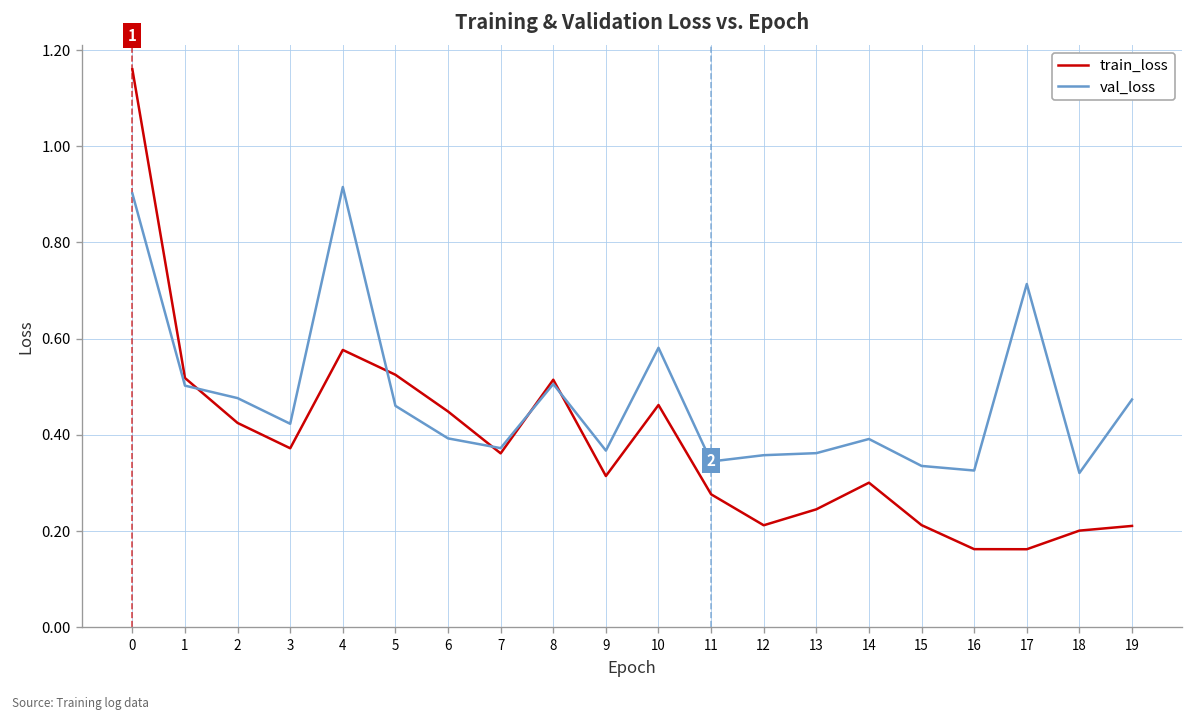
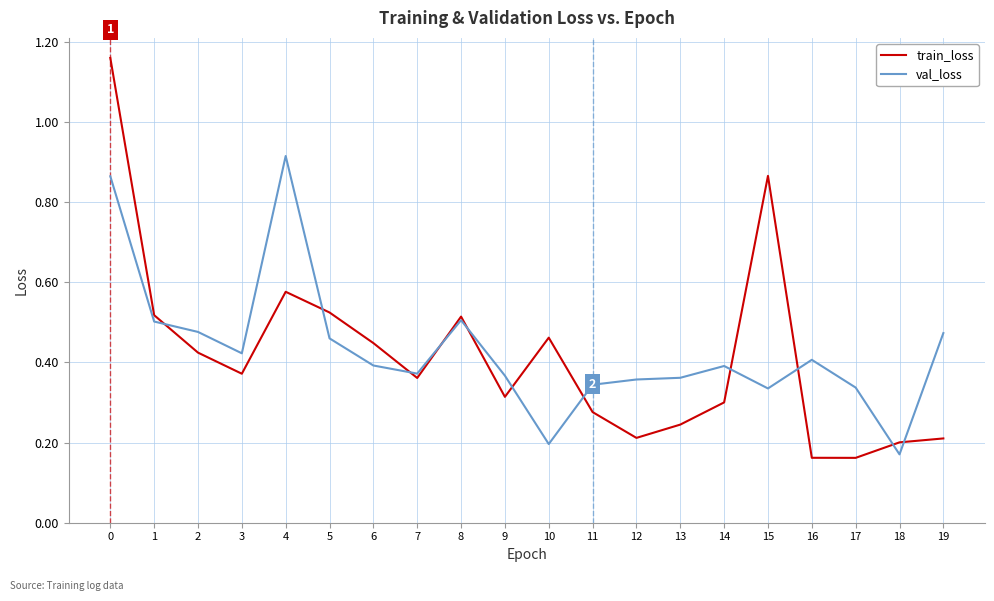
val_loss, 0: 0.90 -> 0.86
val_loss, 10: 0.58 -> 0.20
train_loss, 15: 0.21 -> 0.87
val_loss, 16: 0.33 -> 0.41
val_loss, 17: 0.71 -> 0.34
val_loss, 18: 0.32 -> 0.17
